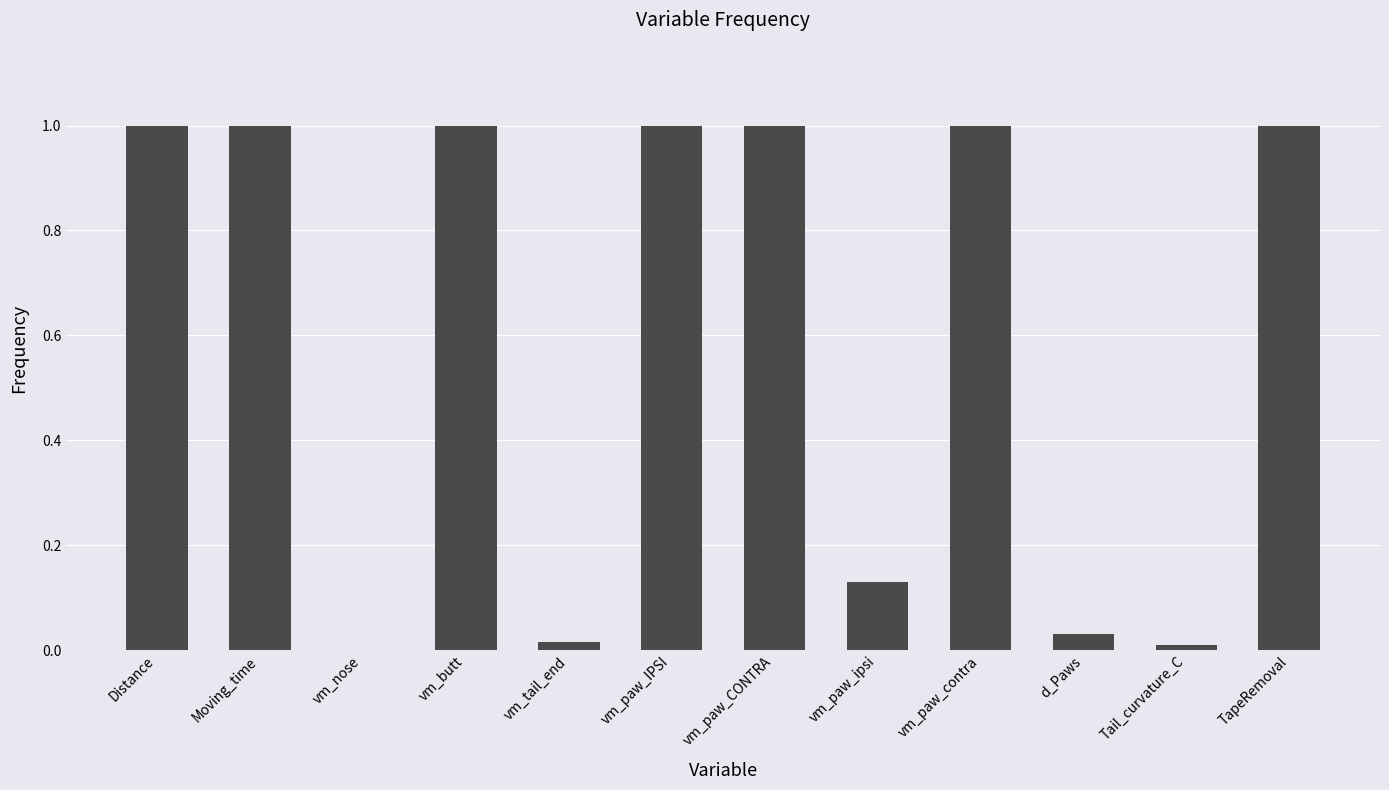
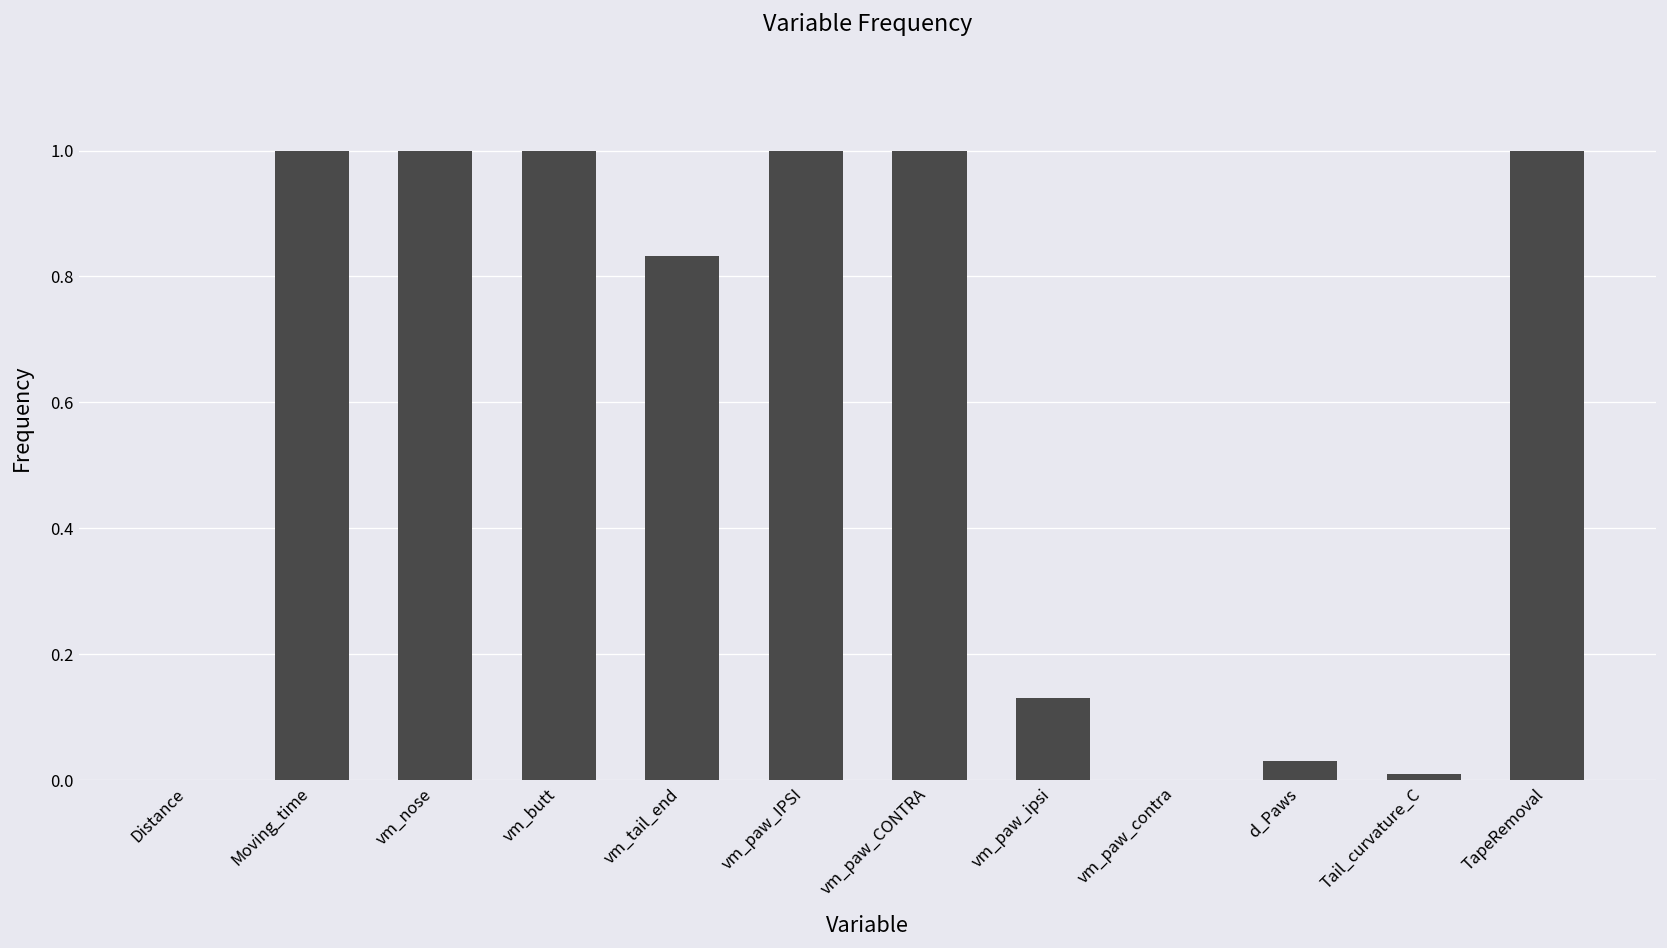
Distance: 1 -> 0
vm_nose: 0 -> 1
vm_tail_end: 0.02 -> 0.83
vm_paw_contra: 1 -> 0
